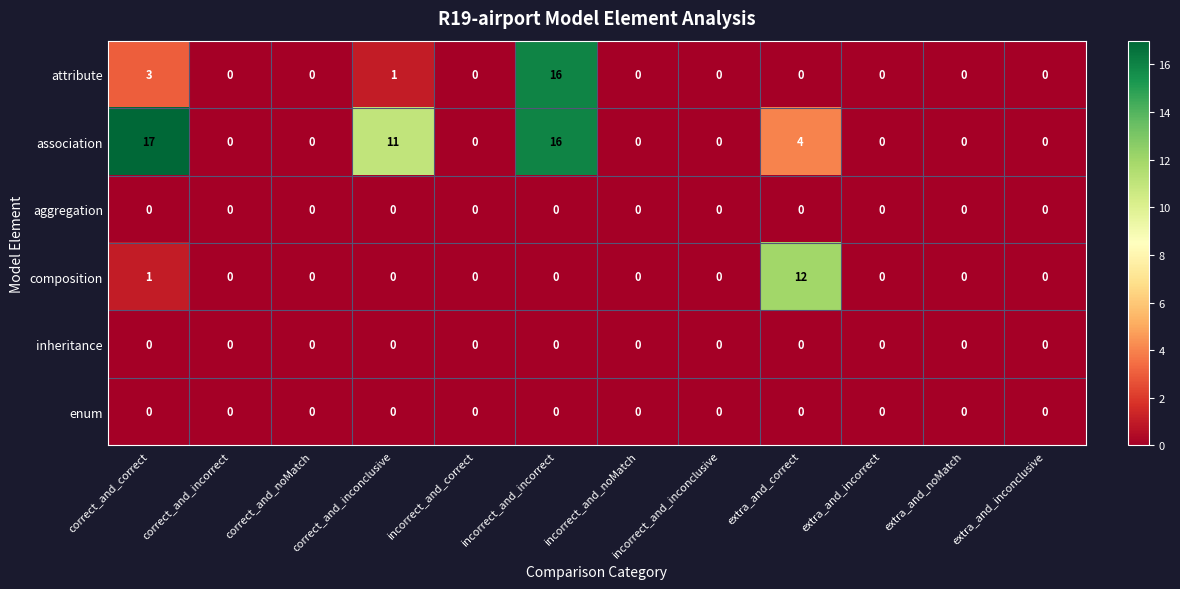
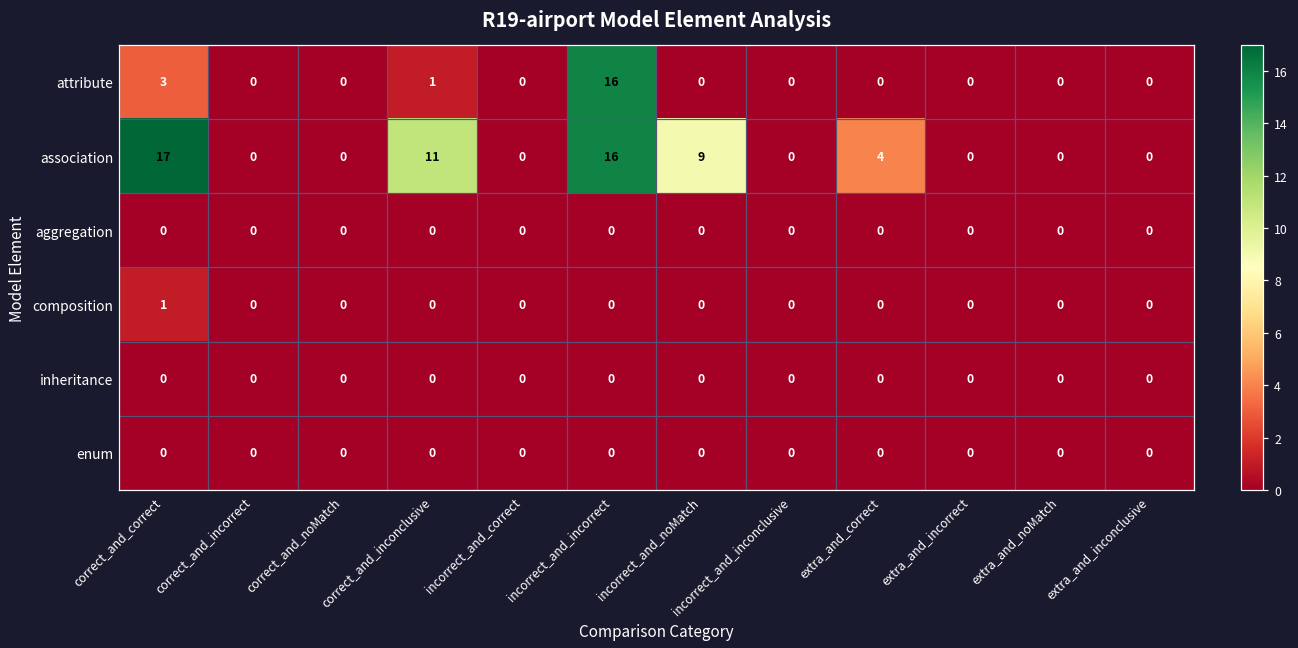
association, incorrect_and_noMatch: 0 -> 9
composition, extra_and_correct: 12 -> 0
